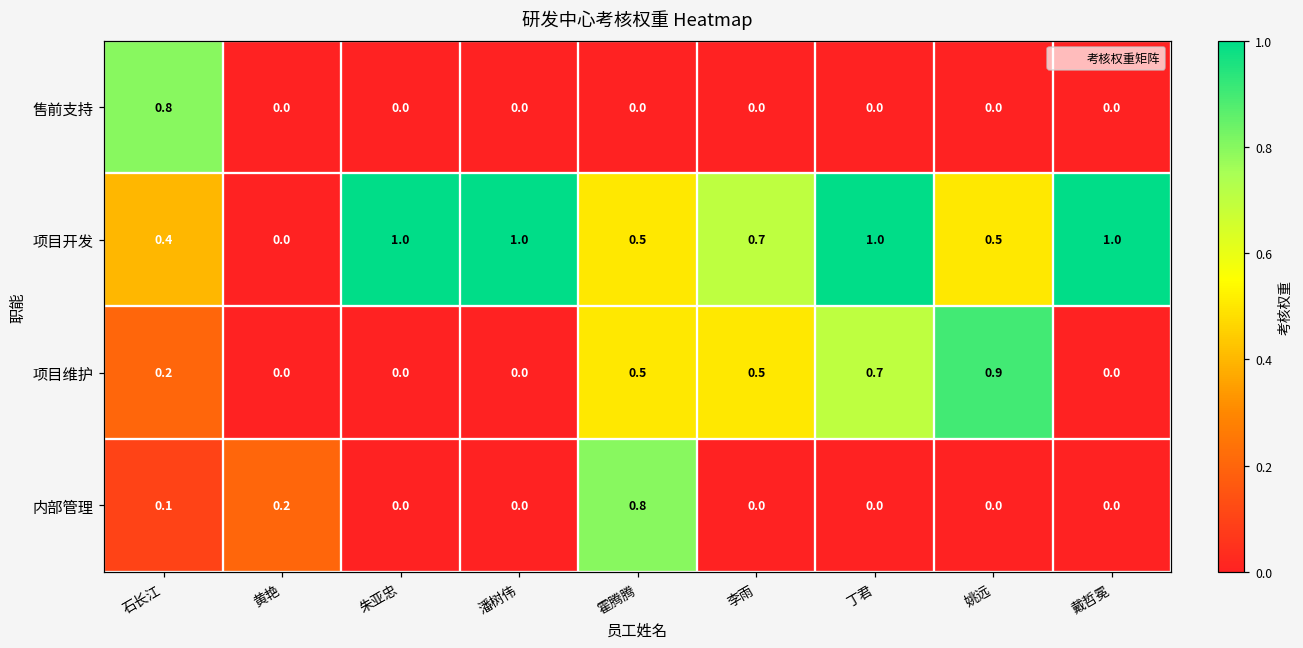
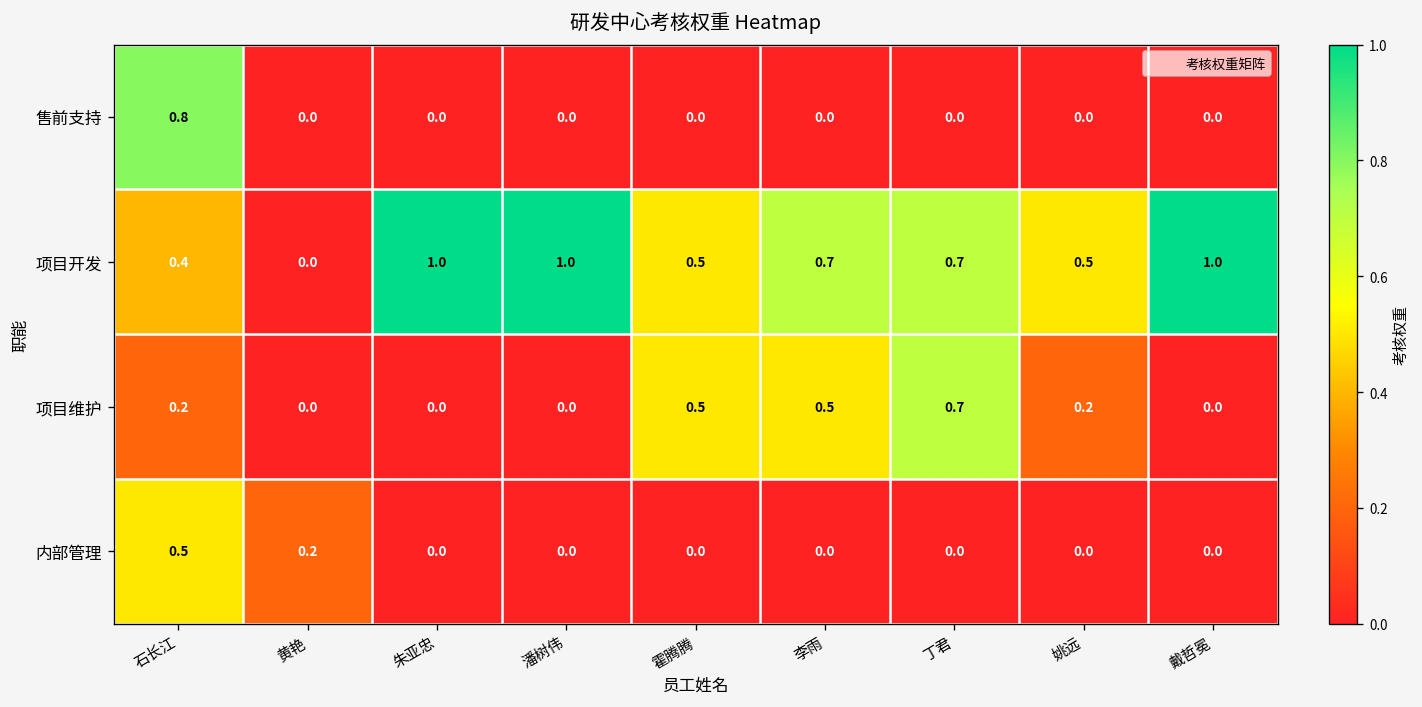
项目开发, 丁君: 1.0 -> 0.7
项目维护, 姚远: 0.9 -> 0.2
内部管理, 石长江: 0.1 -> 0.5
内部管理, 霍腾腾: 0.8 -> 0.0
